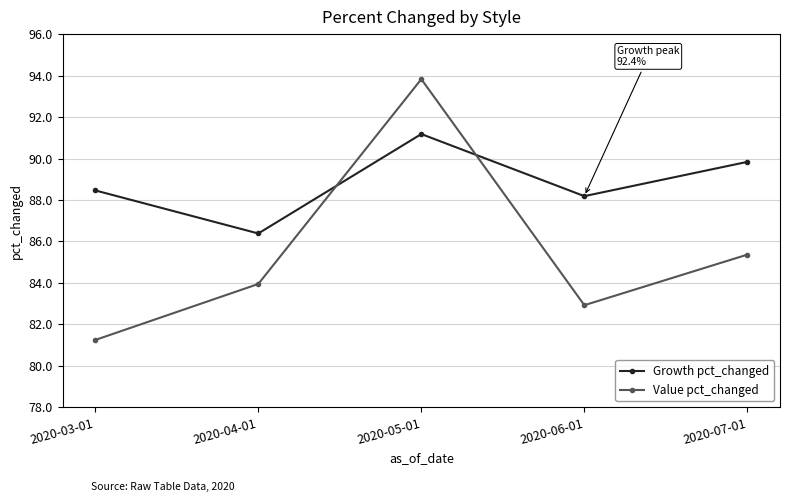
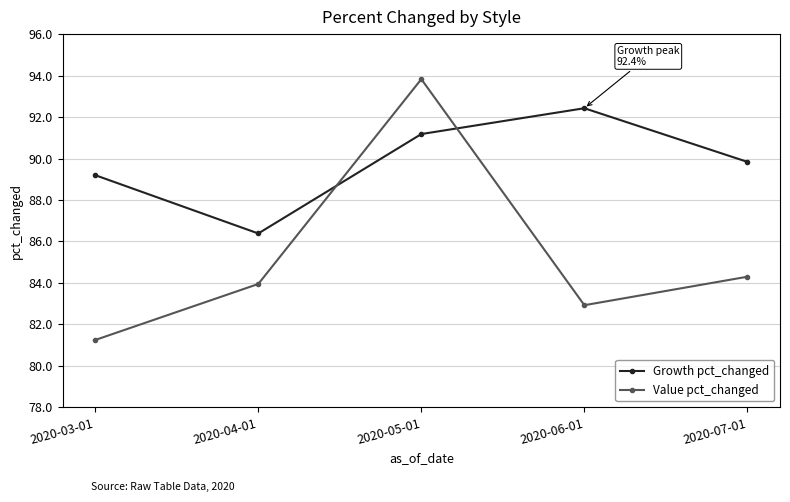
Growth pct_changed, 2020-03-01: 88.5 -> 89.2
Growth pct_changed, 2020-06-01: 88.2 -> 92.4
Value pct_changed, 2020-07-01: 85.4 -> 84.3
